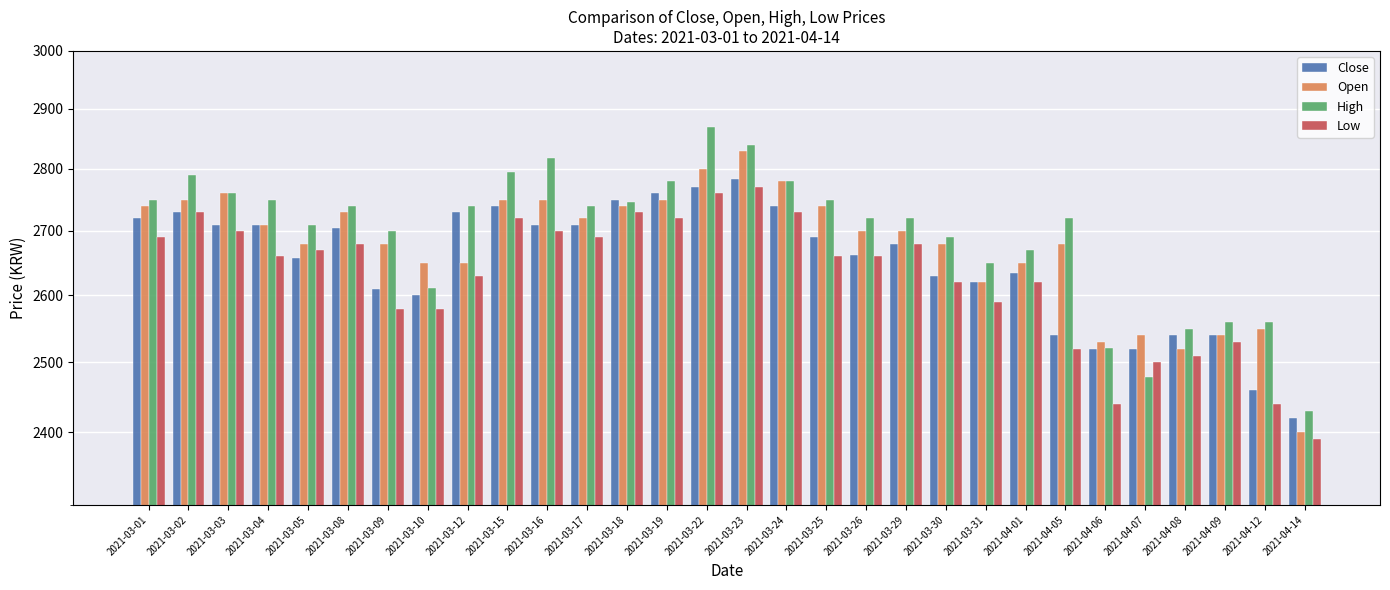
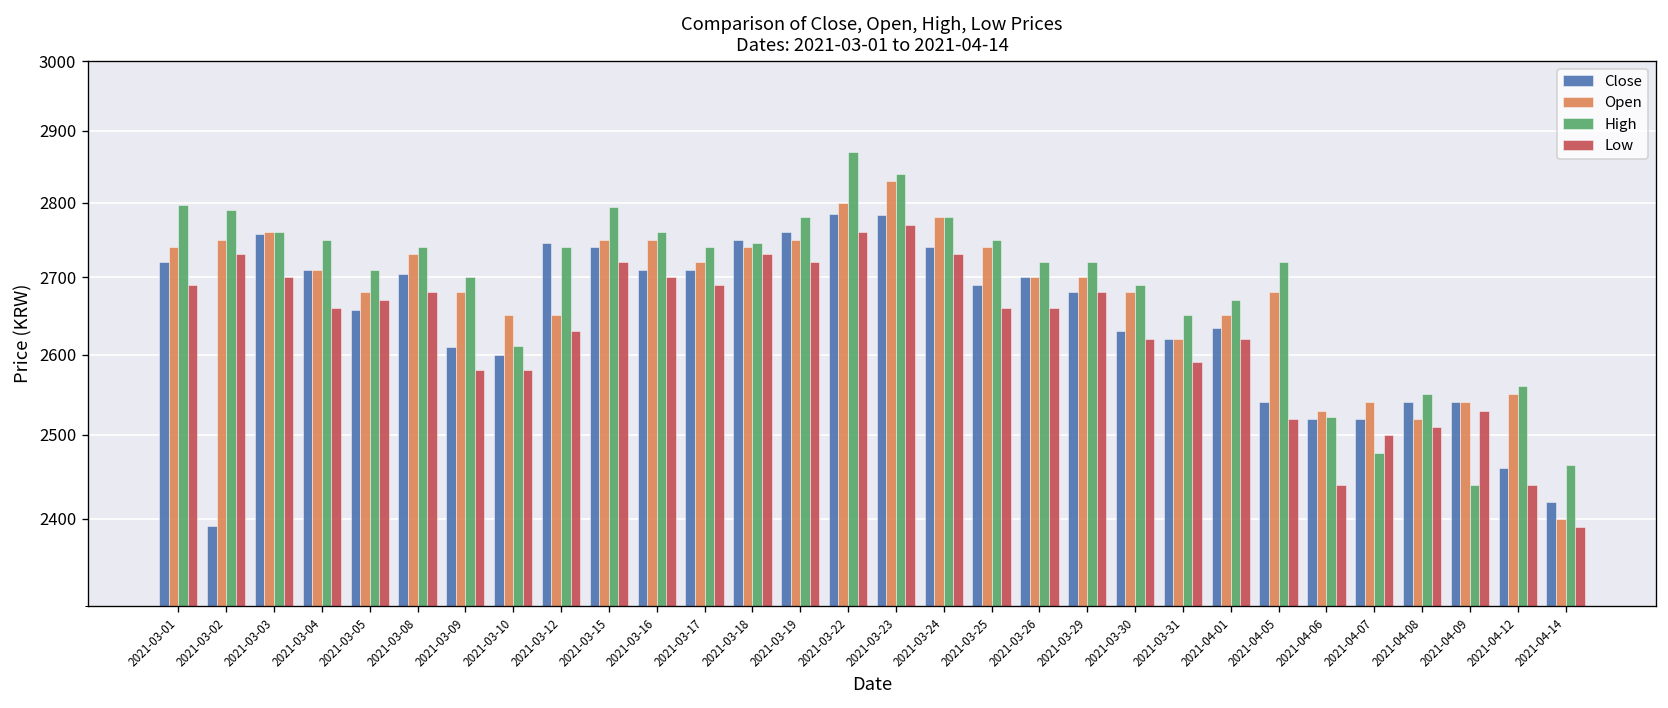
High, 2021-03-01: 2750 -> 2800
Close, 2021-03-02: 2730 -> 2390
Close, 2021-03-03: 2710 -> 2760
Close, 2021-03-12: 2730 -> 2750
High, 2021-03-16: 2820 -> 2760
Close, 2021-03-22: 2770 -> 2780
Close, 2021-03-26: 2660 -> 2700
High, 2021-04-09: 2560 -> 2440
High, 2021-04-14: 2430 -> 2460
